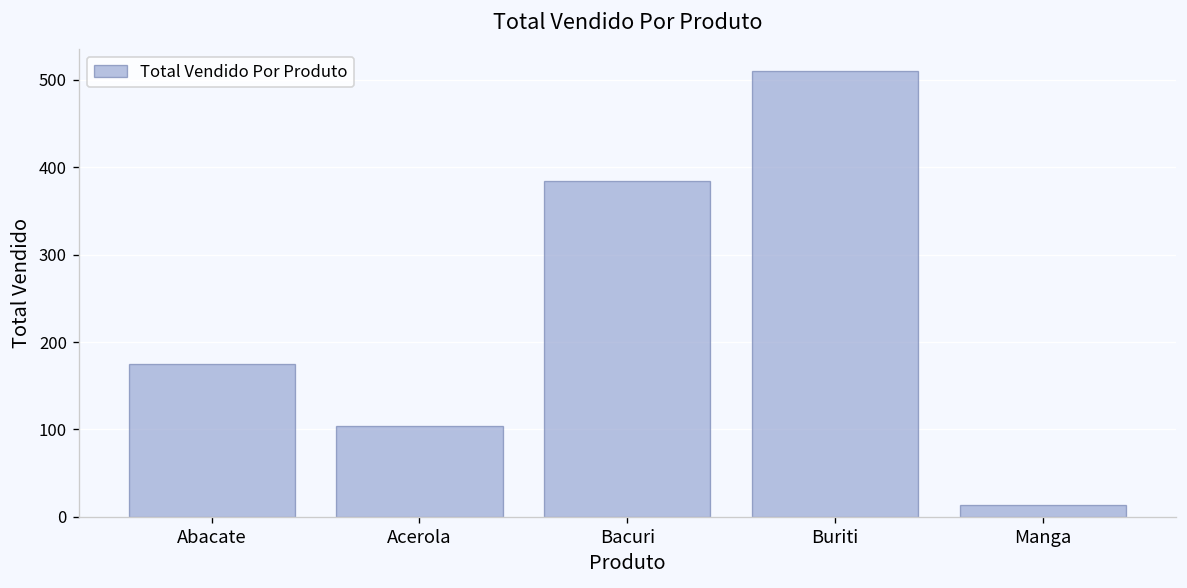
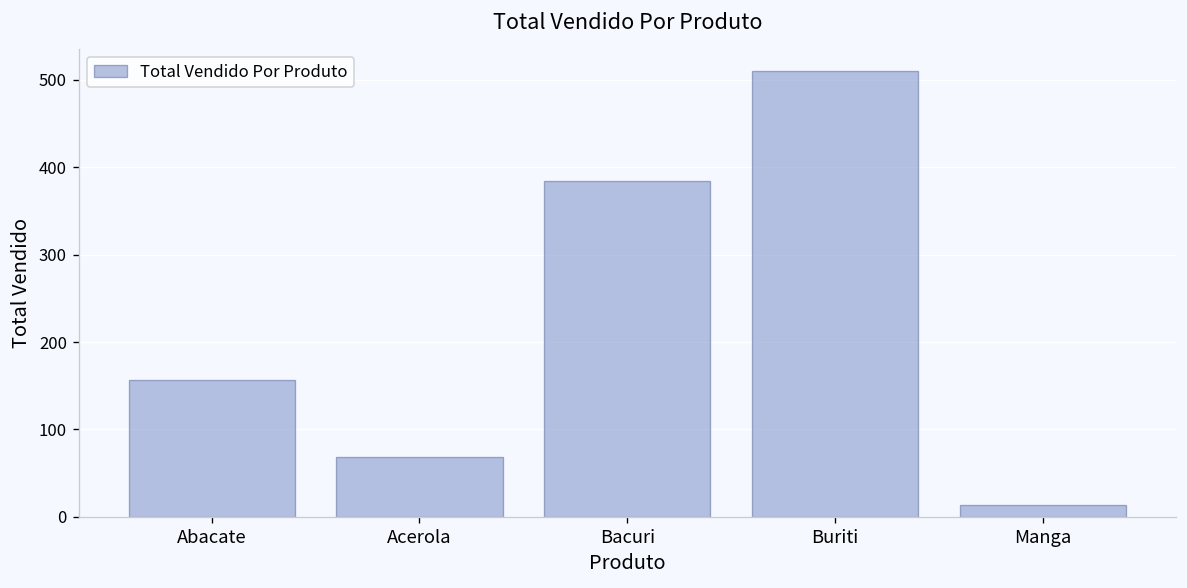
Abacate: 180 -> 160
Acerola: 100 -> 70
